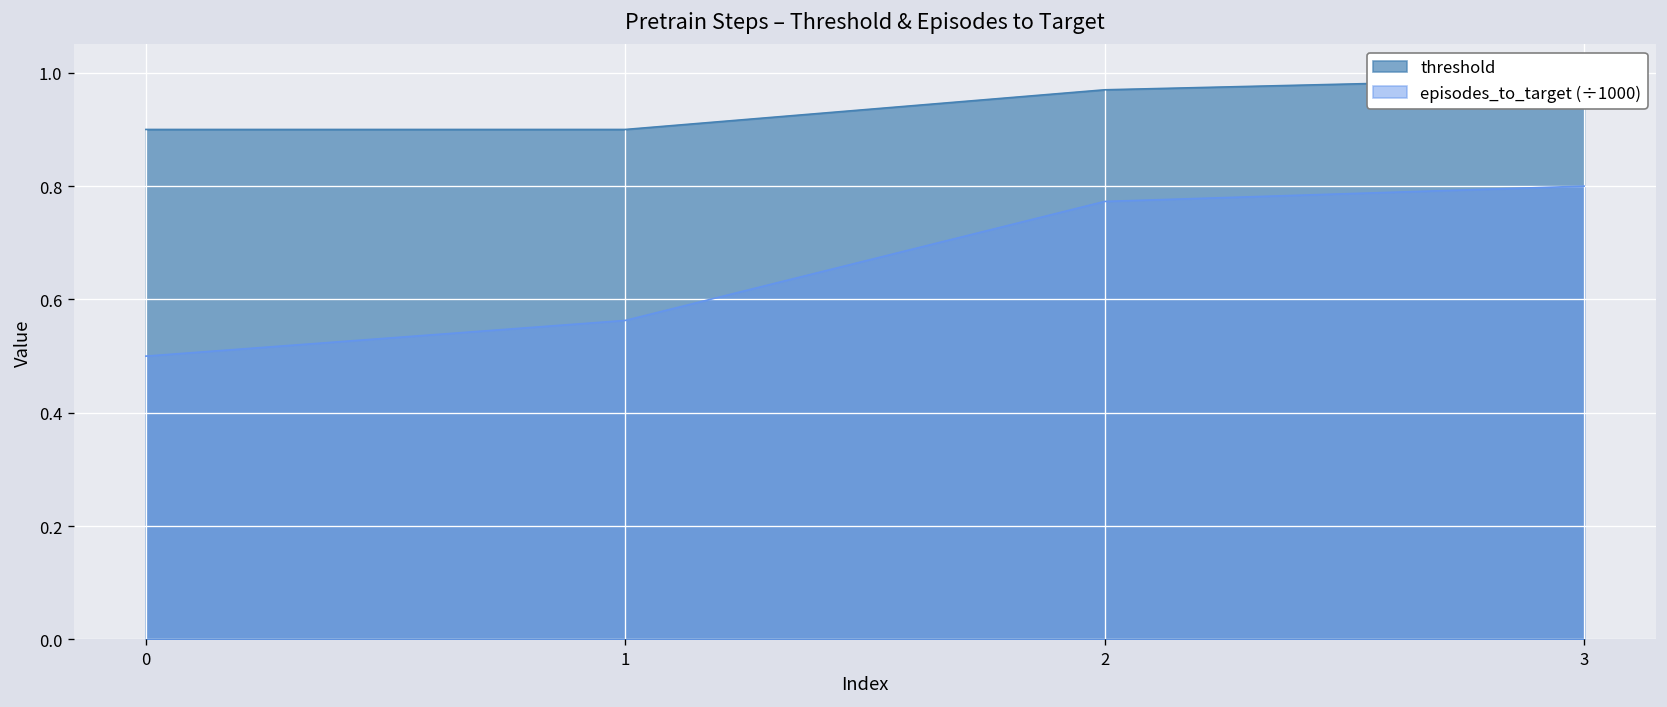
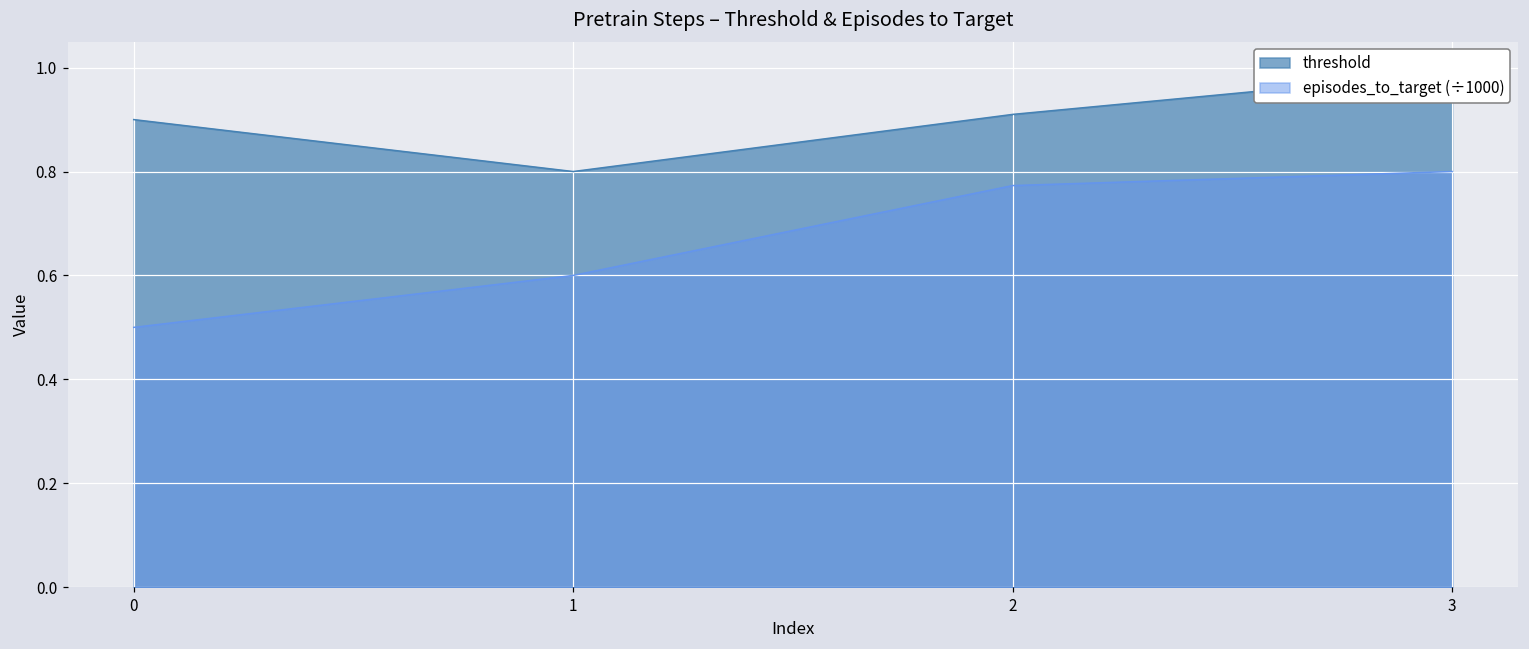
threshold, 1: 0.9 -> 0.8
episodes_to_target (÷1000), 1: 0.56 -> 0.60
threshold, 2: 0.97 -> 0.91
